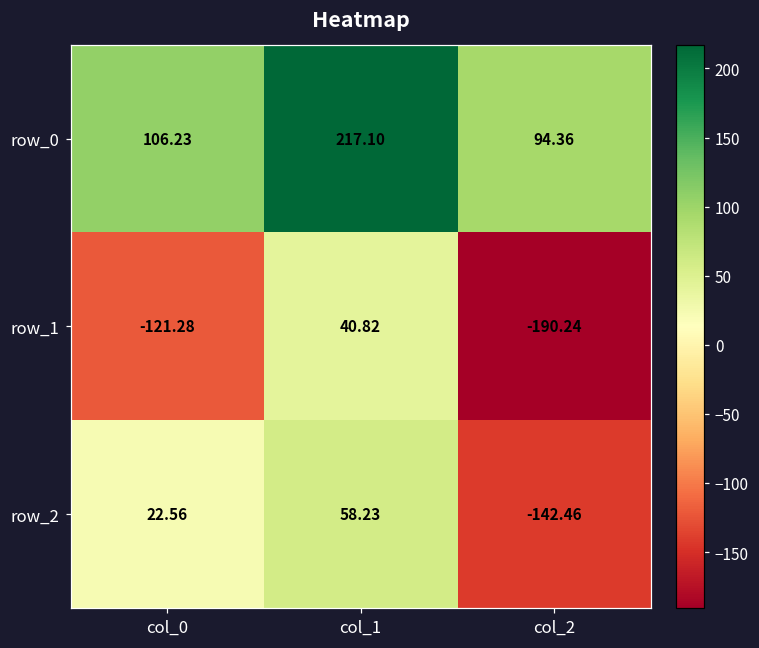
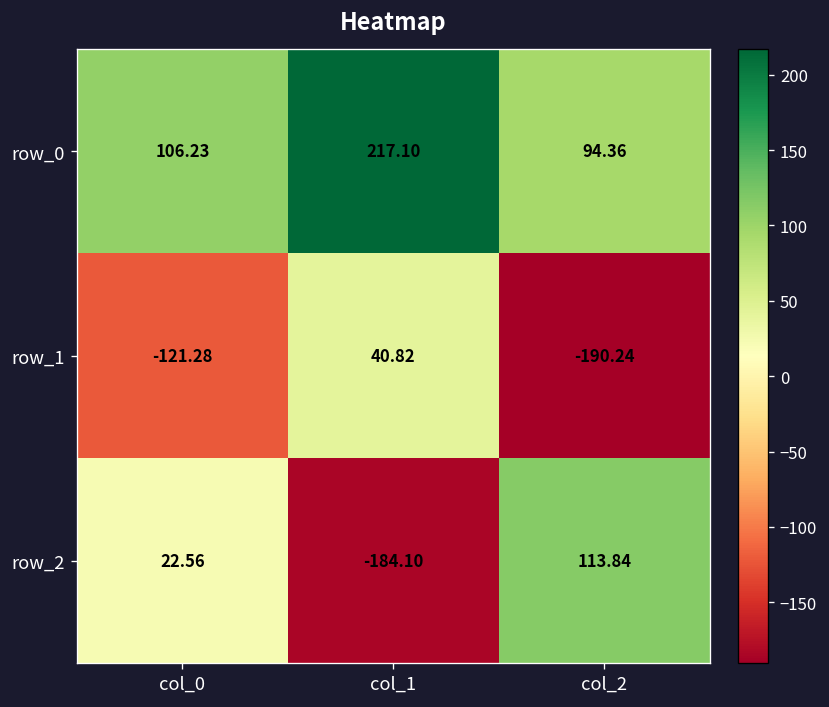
row_2, col_1: 58.23 -> -184.10
row_2, col_2: -142.46 -> 113.84
